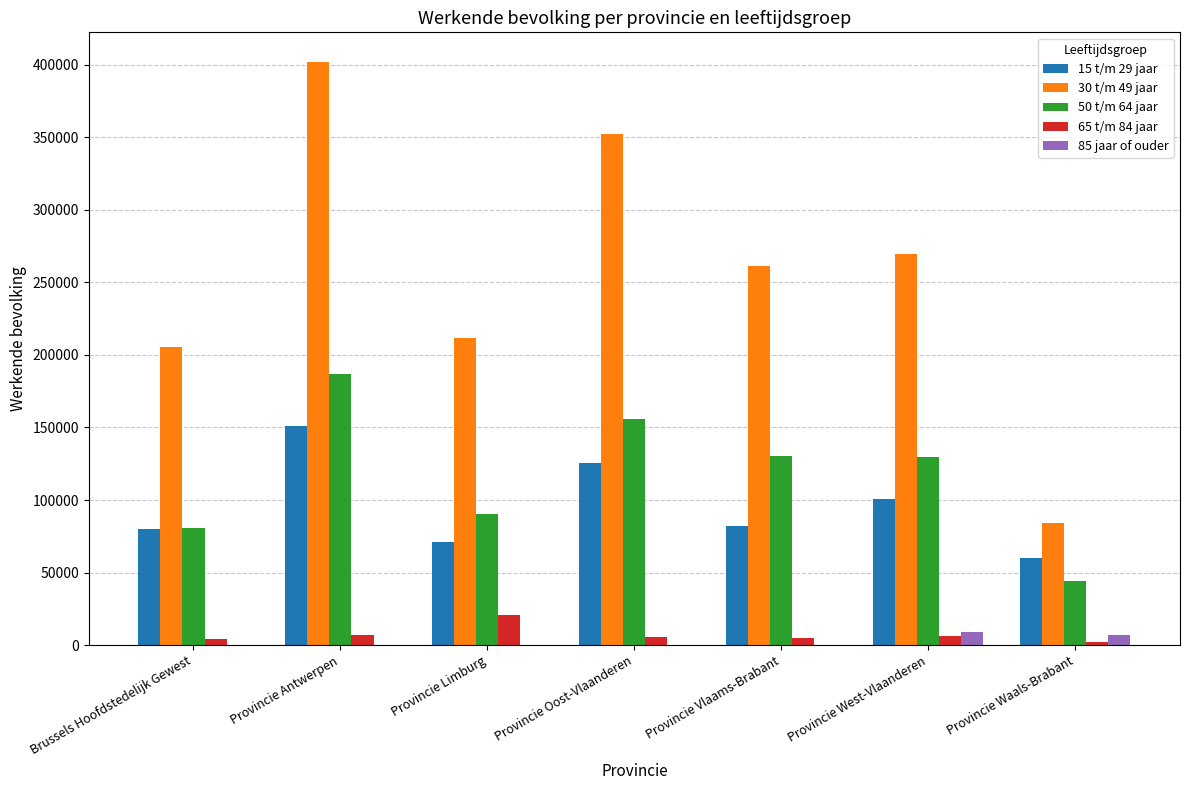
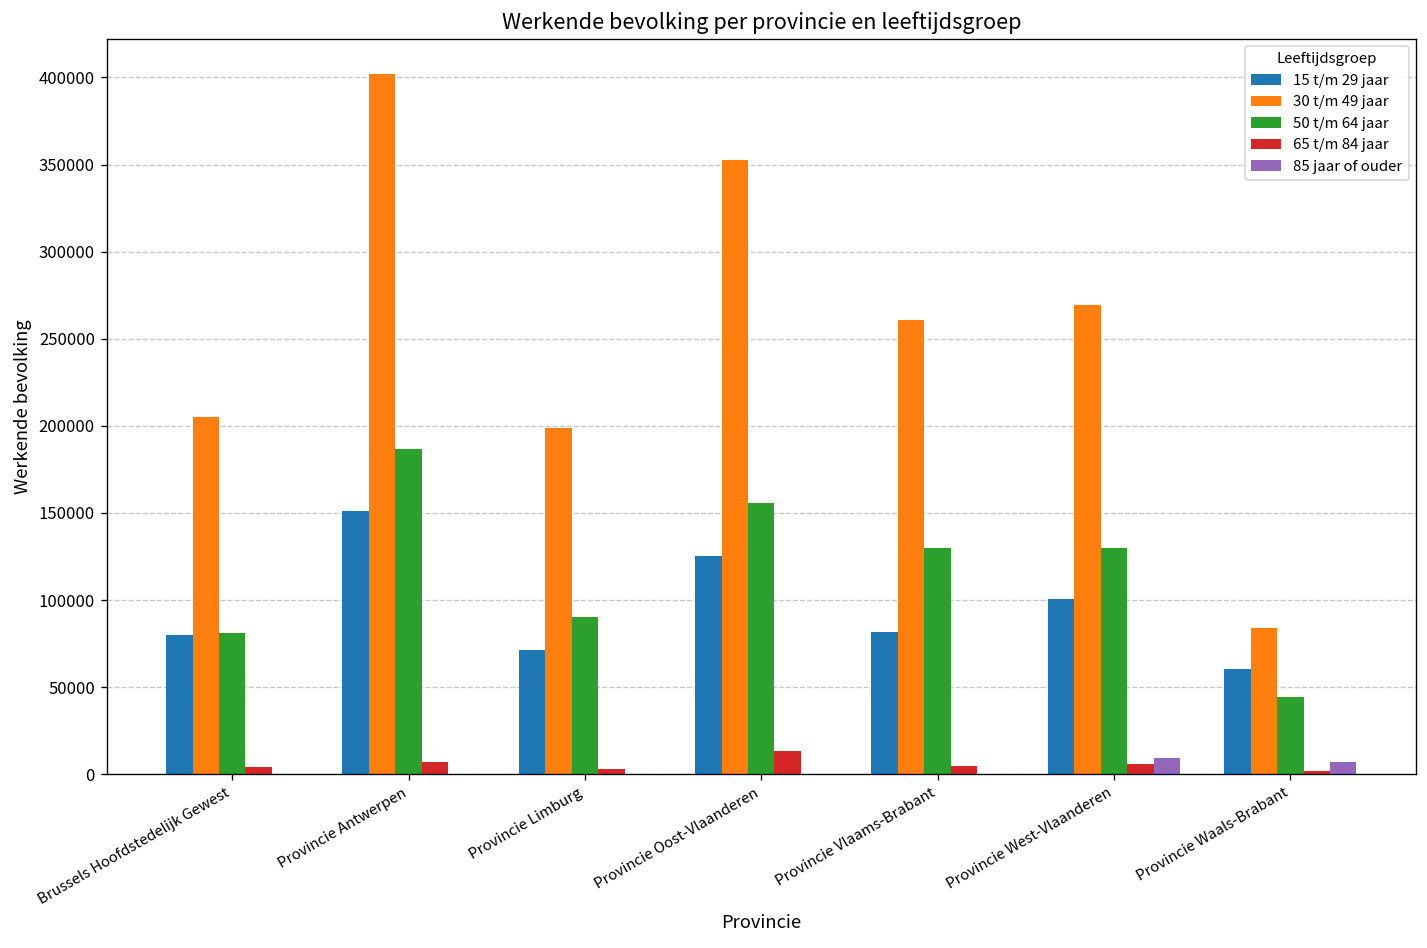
30 t/m 49 jaar, Provincie Limburg: 211000 -> 199000
65 t/m 84 jaar, Provincie Limburg: 21000 -> 3000
65 t/m 84 jaar, Provincie Oost-Vlaanderen: 6000 -> 13000
